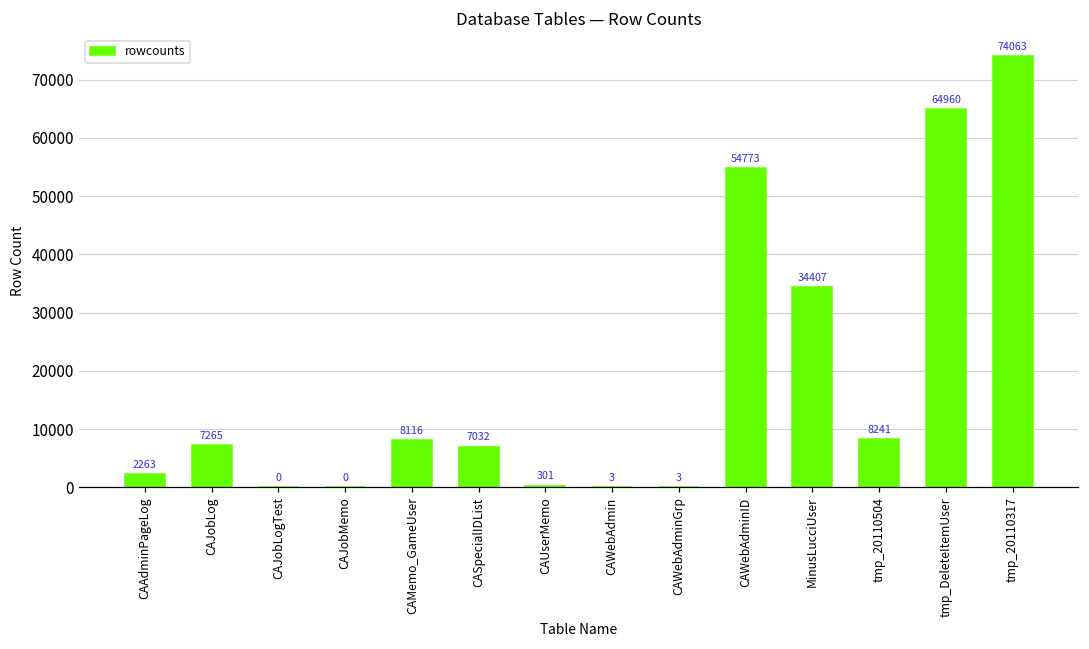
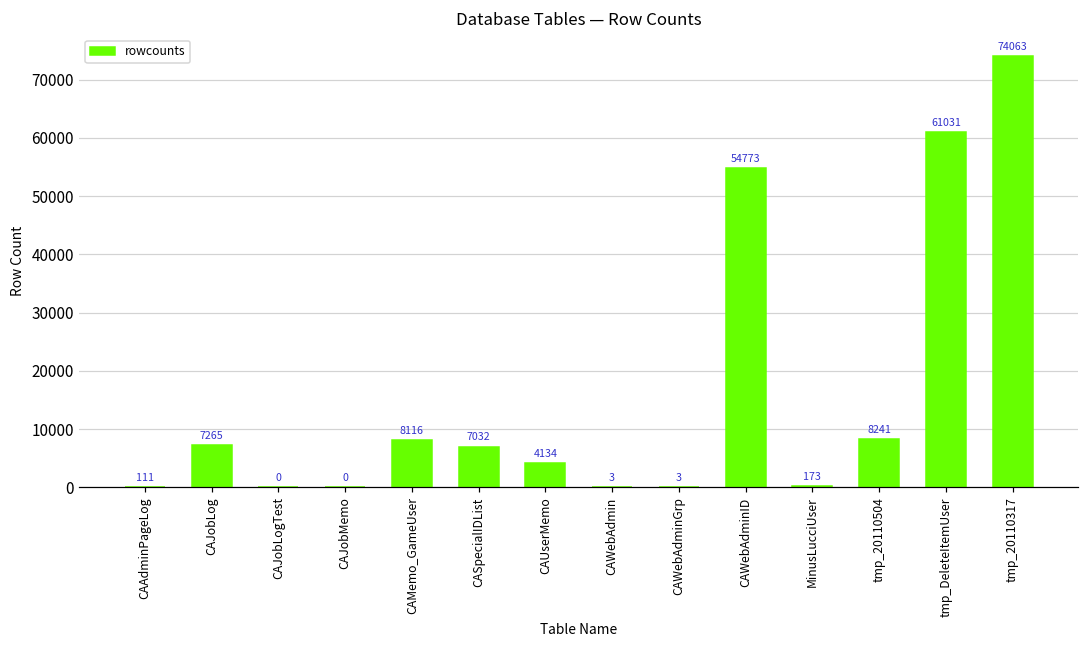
CAAdminPageLog: 2263 -> 111
CAUserMemo: 301 -> 4134
MinusLucciUser: 34407 -> 173
tmp_DeleteItemUser: 64960 -> 61031
